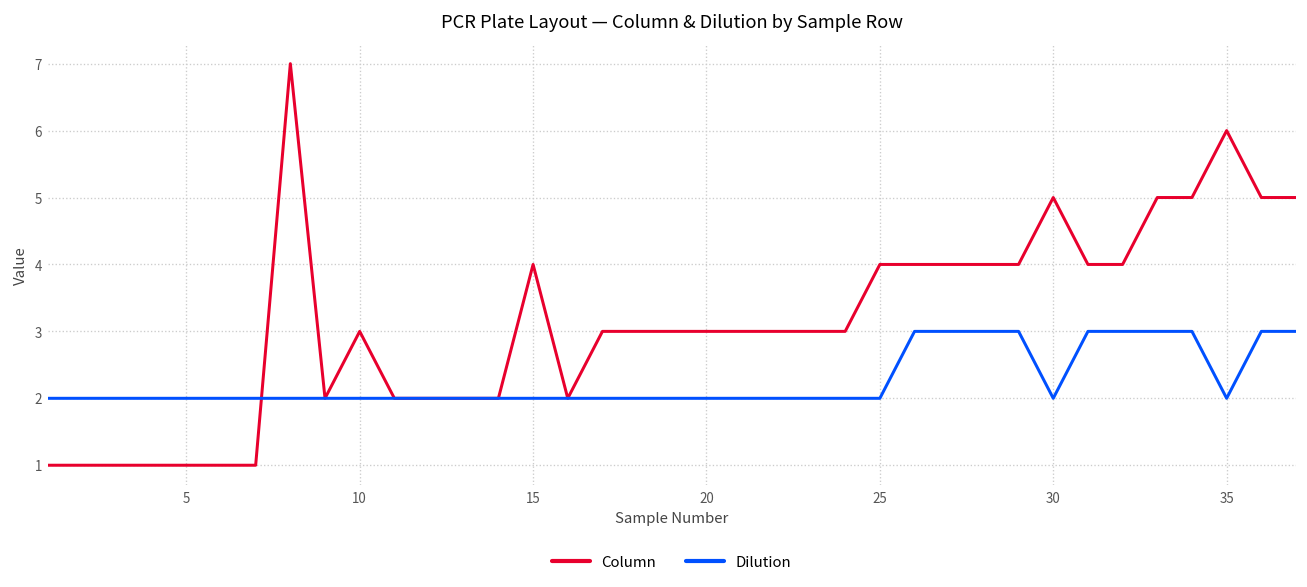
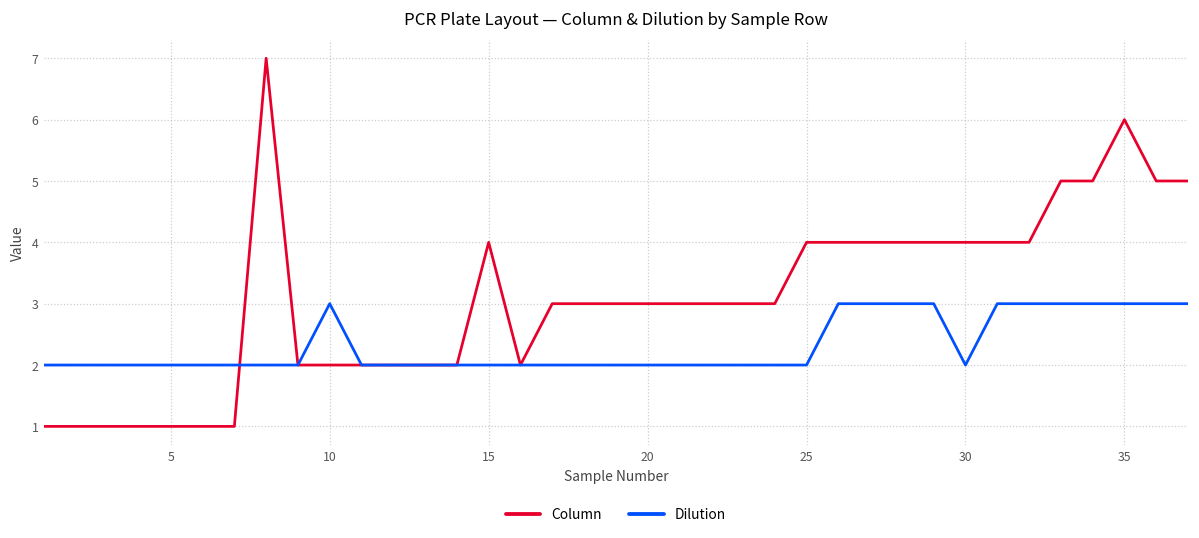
Column, 10: 3 -> 2
Dilution, 10: 2 -> 3
Column, 30: 5 -> 4
Dilution, 35: 2 -> 3
